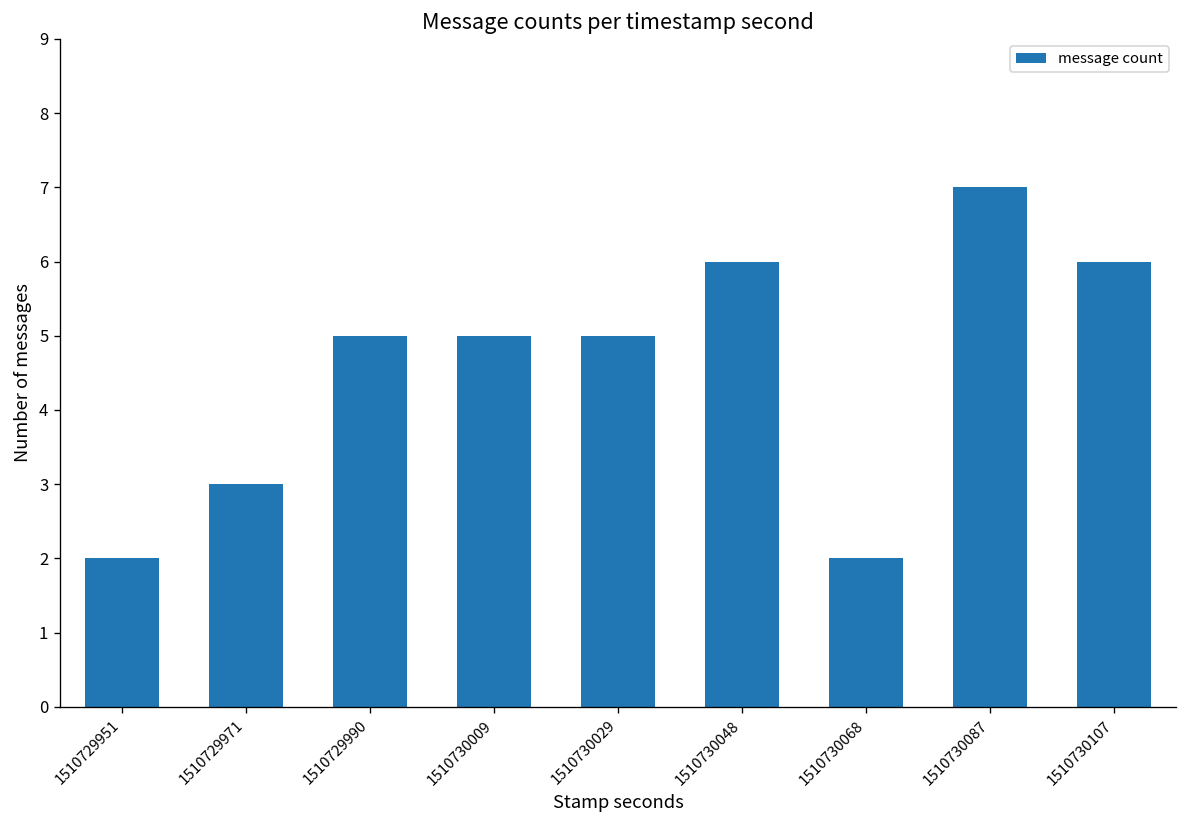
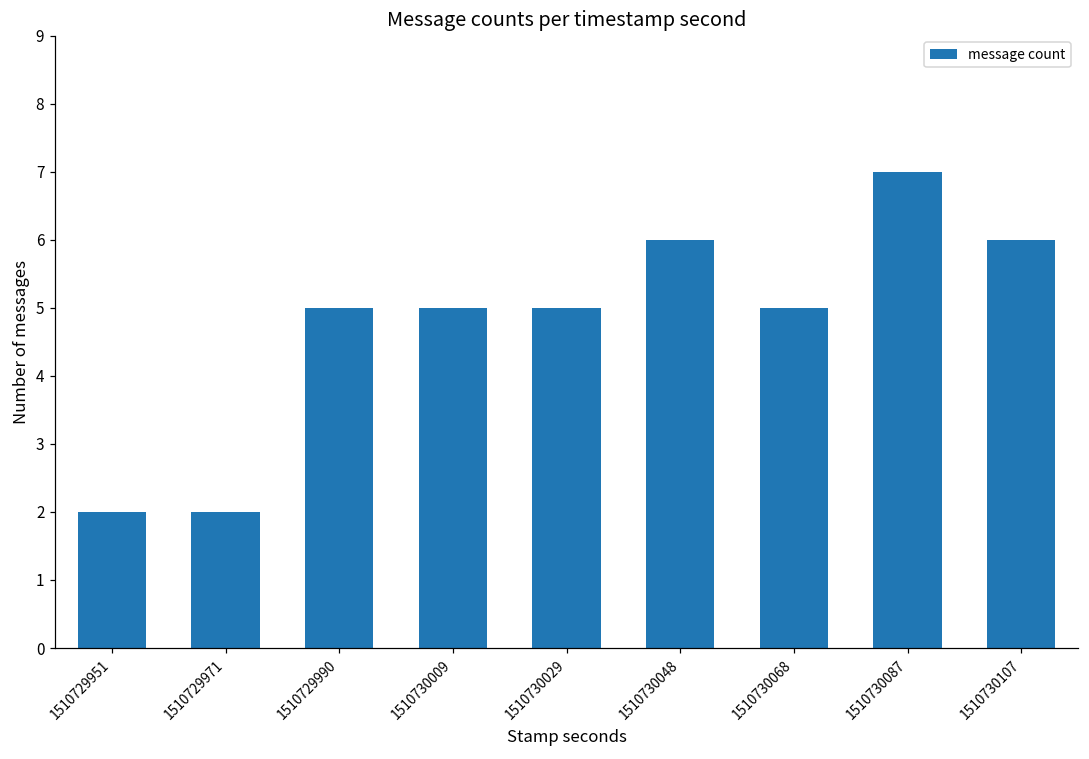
1510729971: 3 -> 2
1510730068: 2 -> 5
